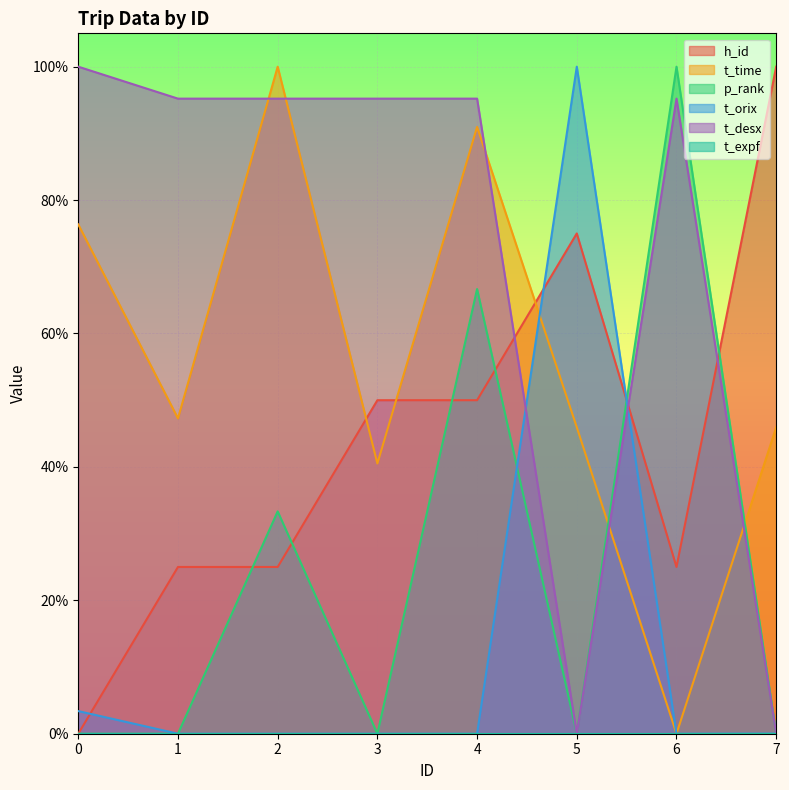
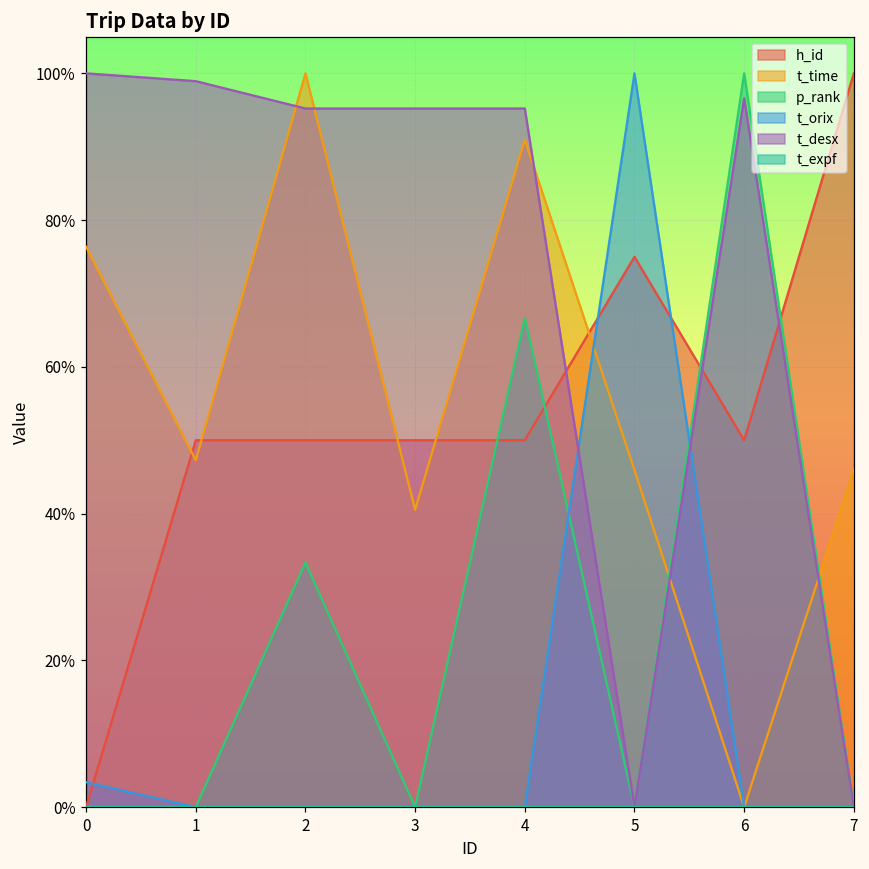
h_id, 1: 25% -> 50%
t_desx, 1: 95% -> 99%
h_id, 2: 25% -> 50%
h_id, 6: 25% -> 50%
t_desx, 6: 95% -> 97%
